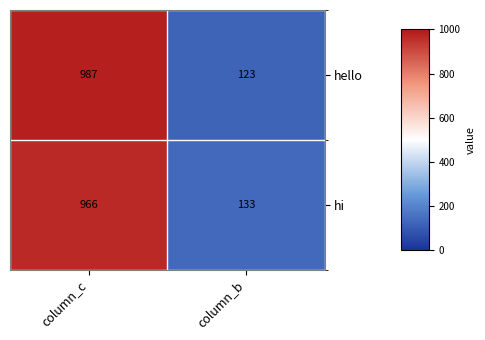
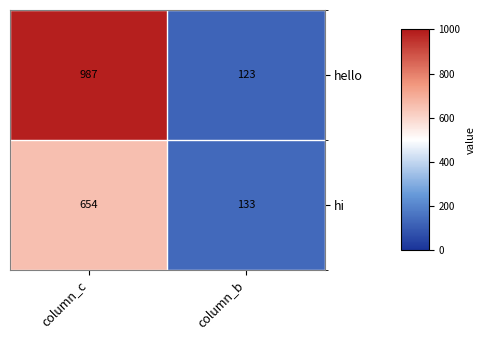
hi, column_c: 966 -> 654
